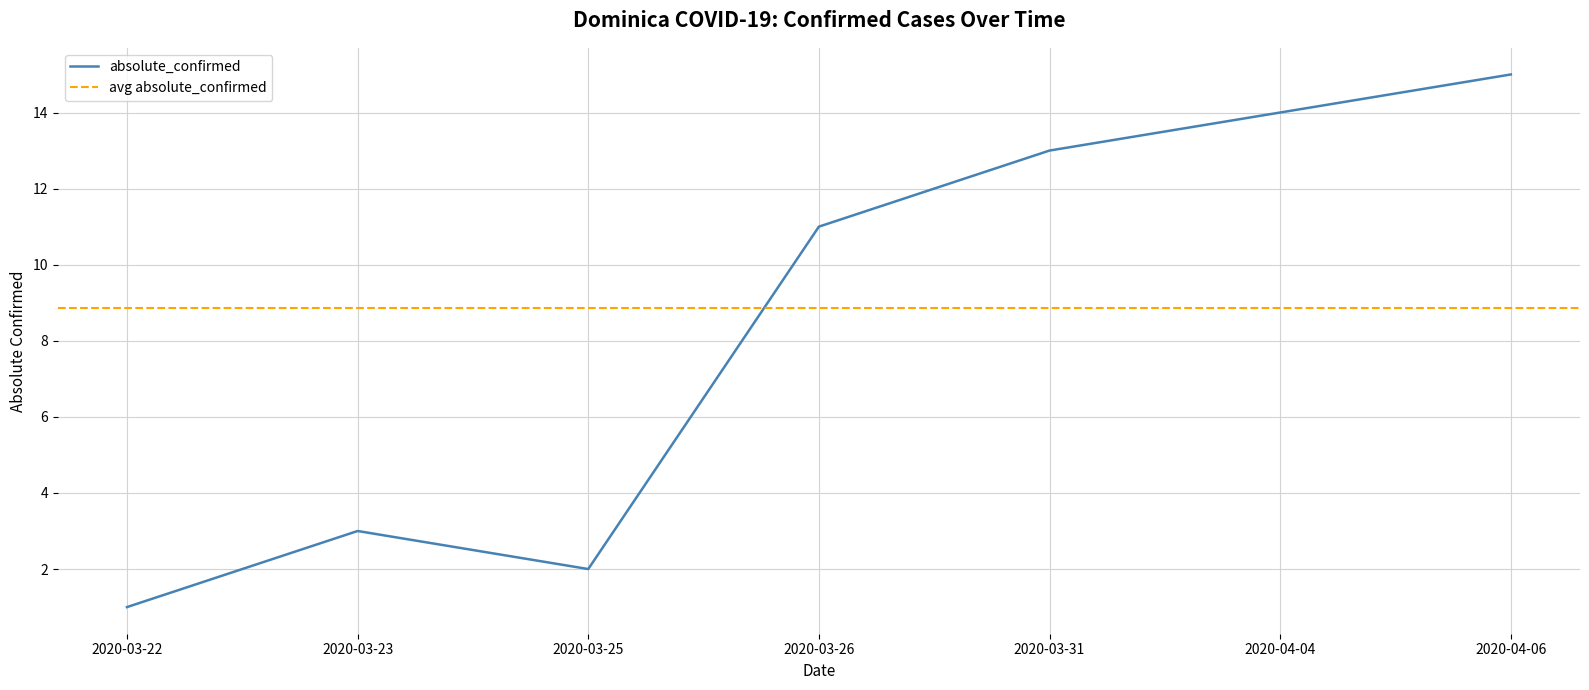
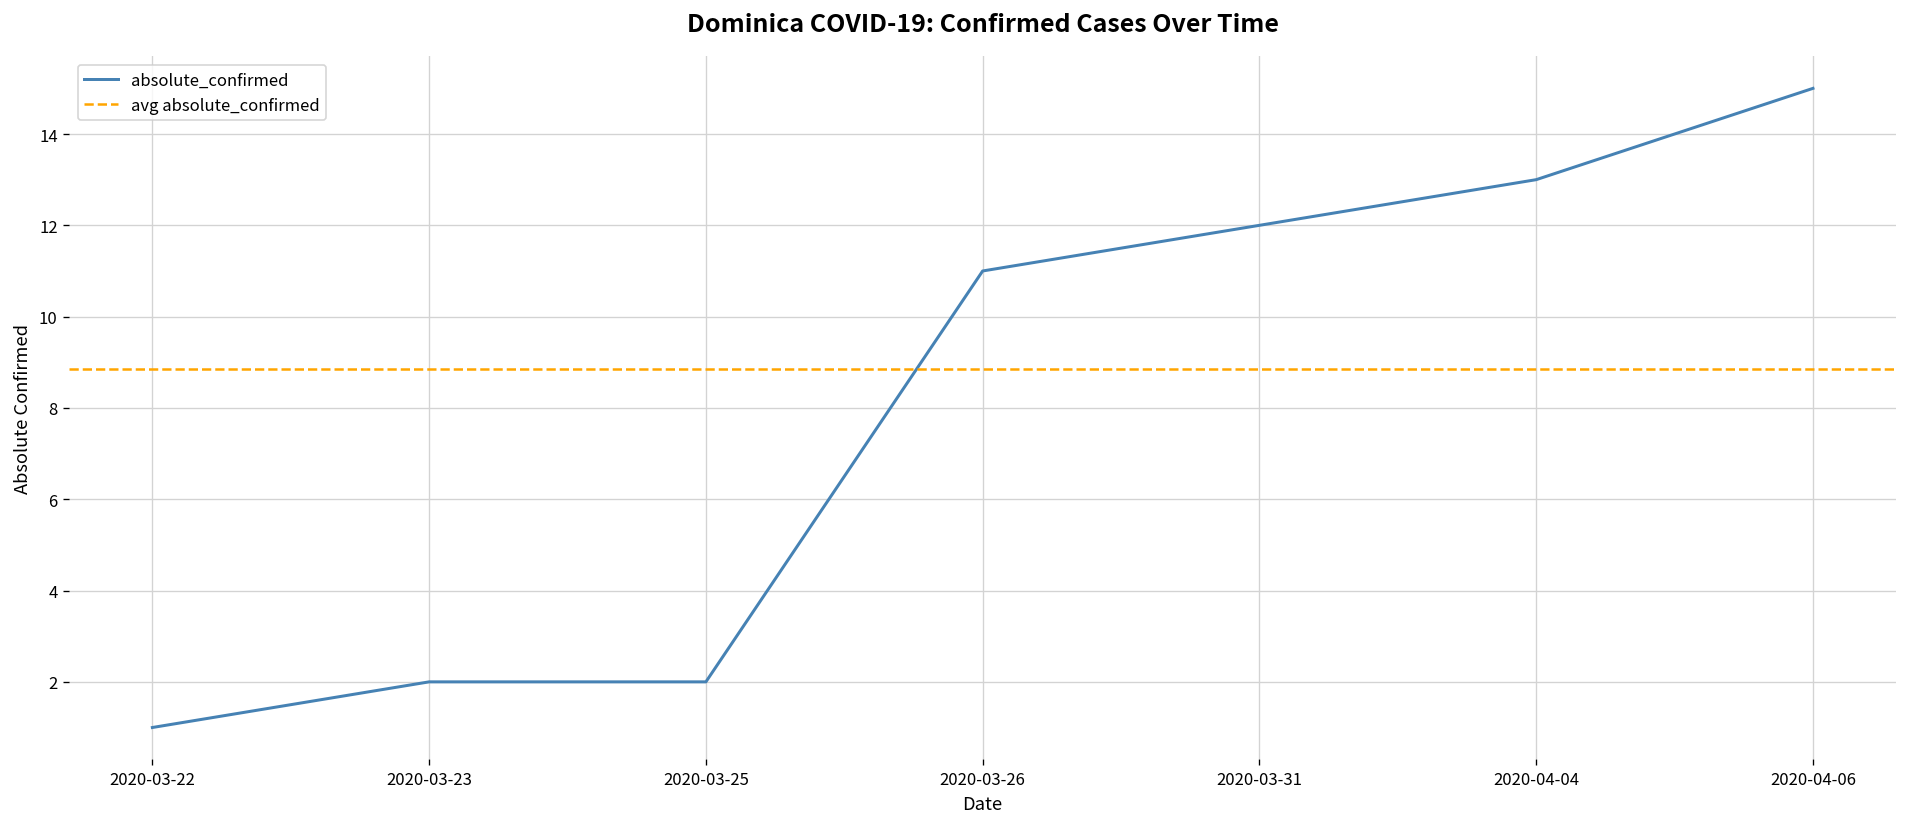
2020-03-23: 3 -> 2
2020-03-31: 13 -> 12
2020-04-04: 14 -> 13
